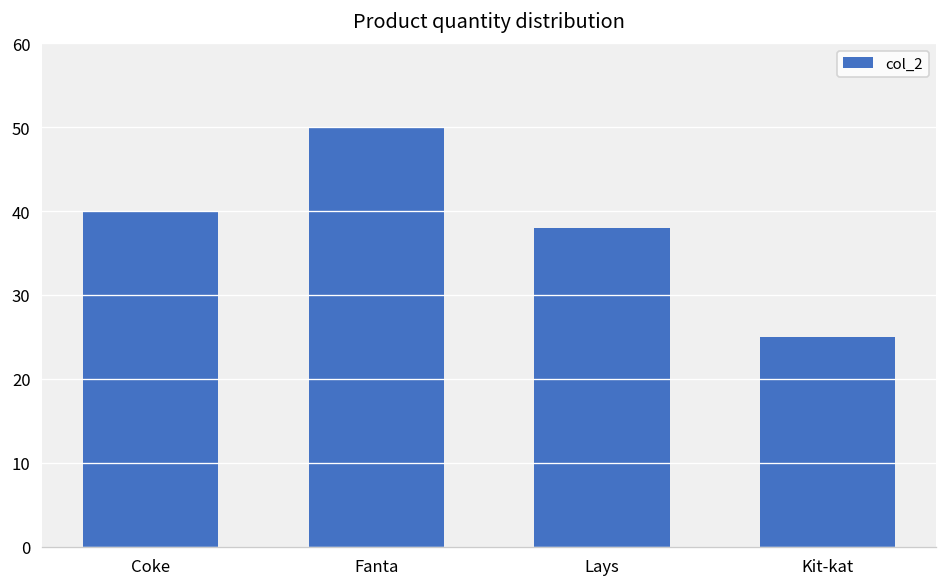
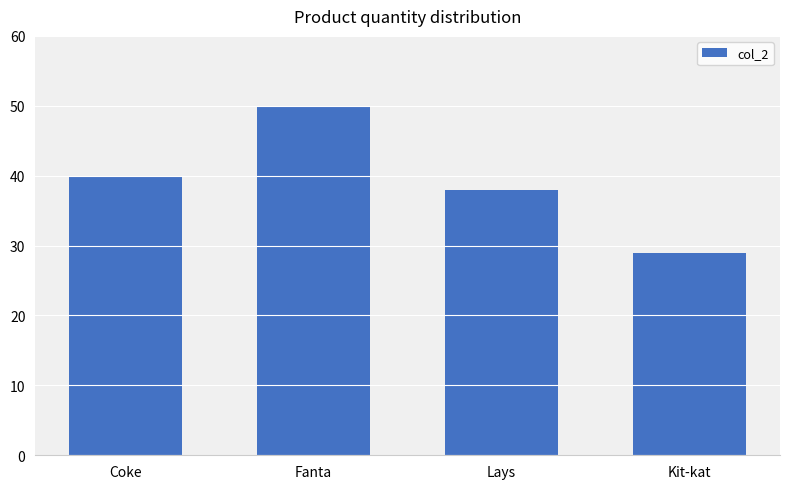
Kit-kat: 25 -> 29
